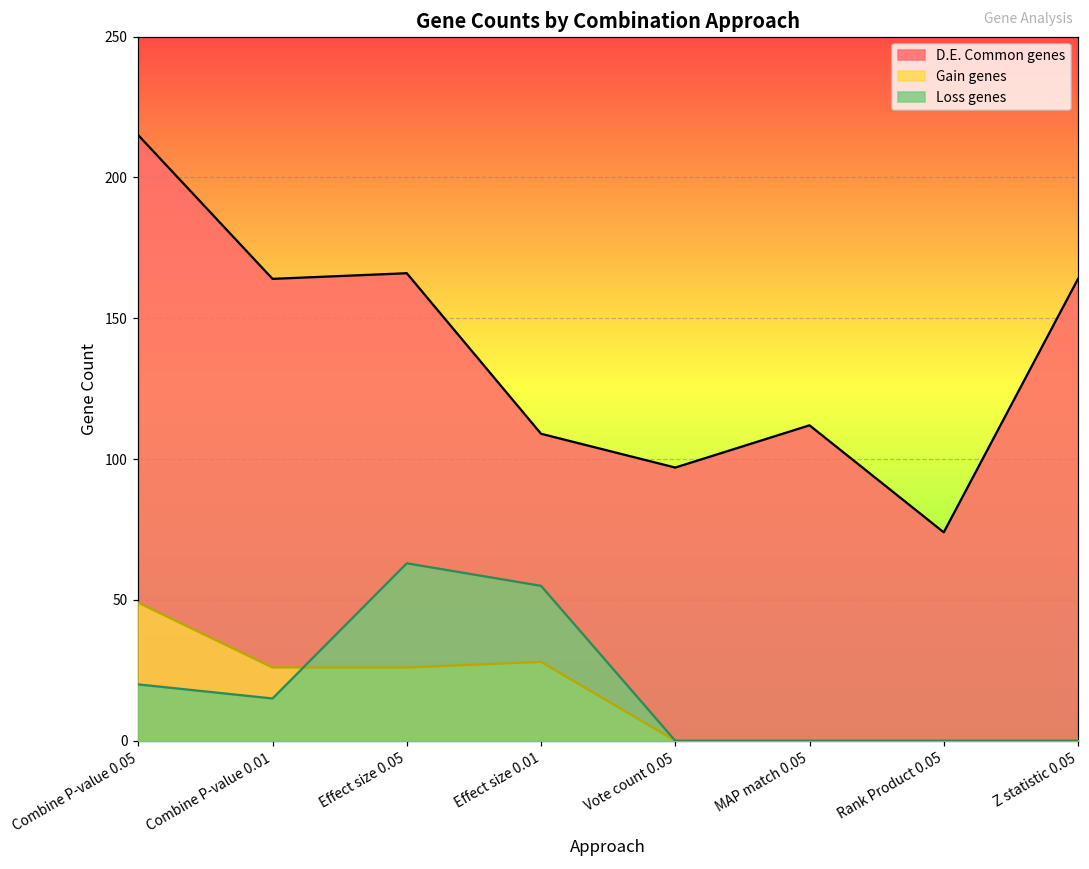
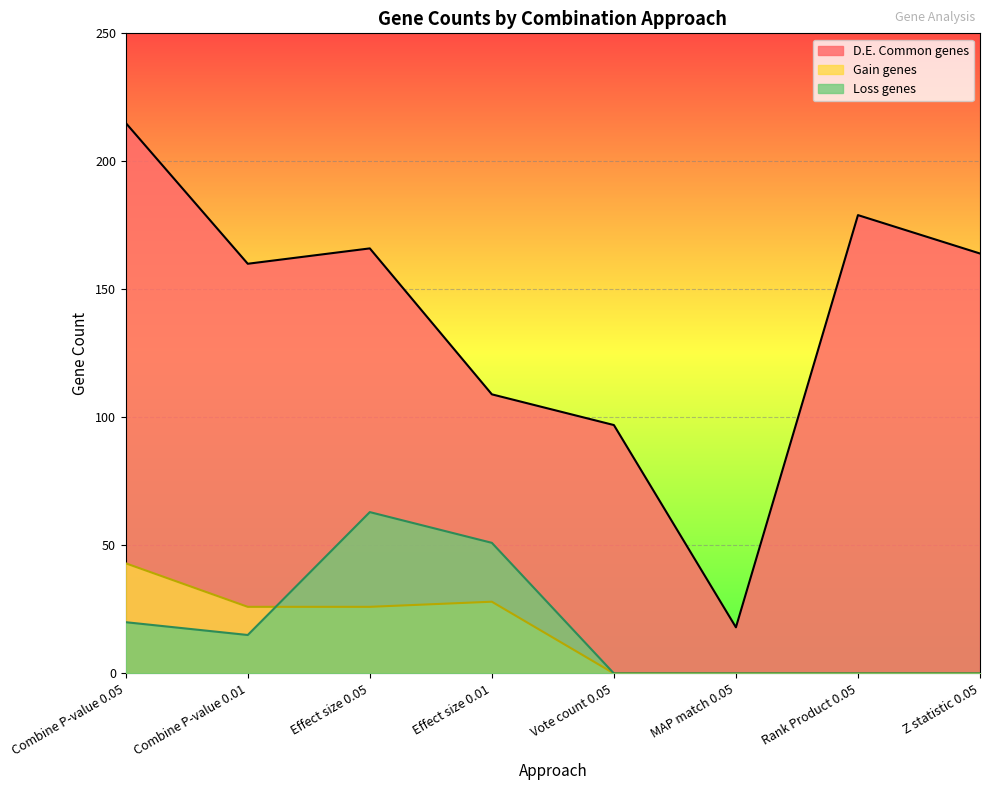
Gain genes, Combine P-value 0.05: 49 -> 43
D.E. Common genes, Combine P-value 0.01: 164 -> 160
Loss genes, Effect size 0.01: 55 -> 51
D.E. Common genes, MAP match 0.05: 112 -> 18
D.E. Common genes, Rank Product 0.05: 74 -> 179
